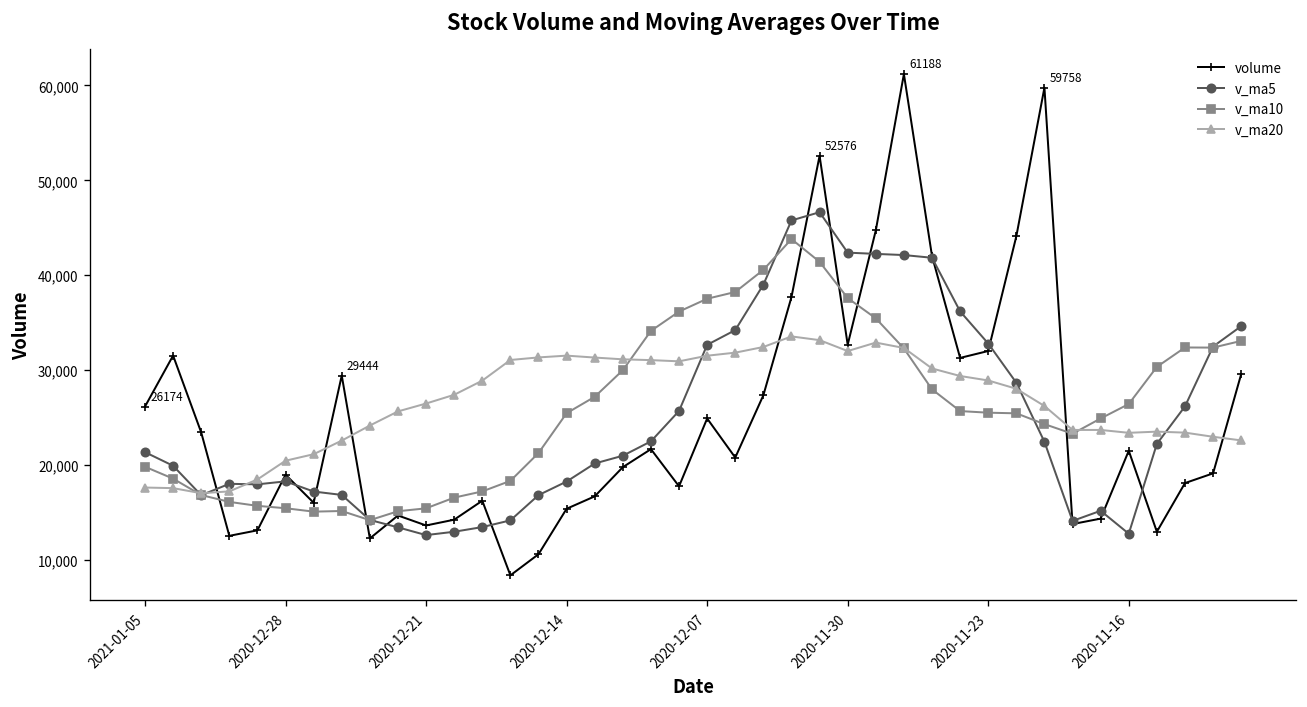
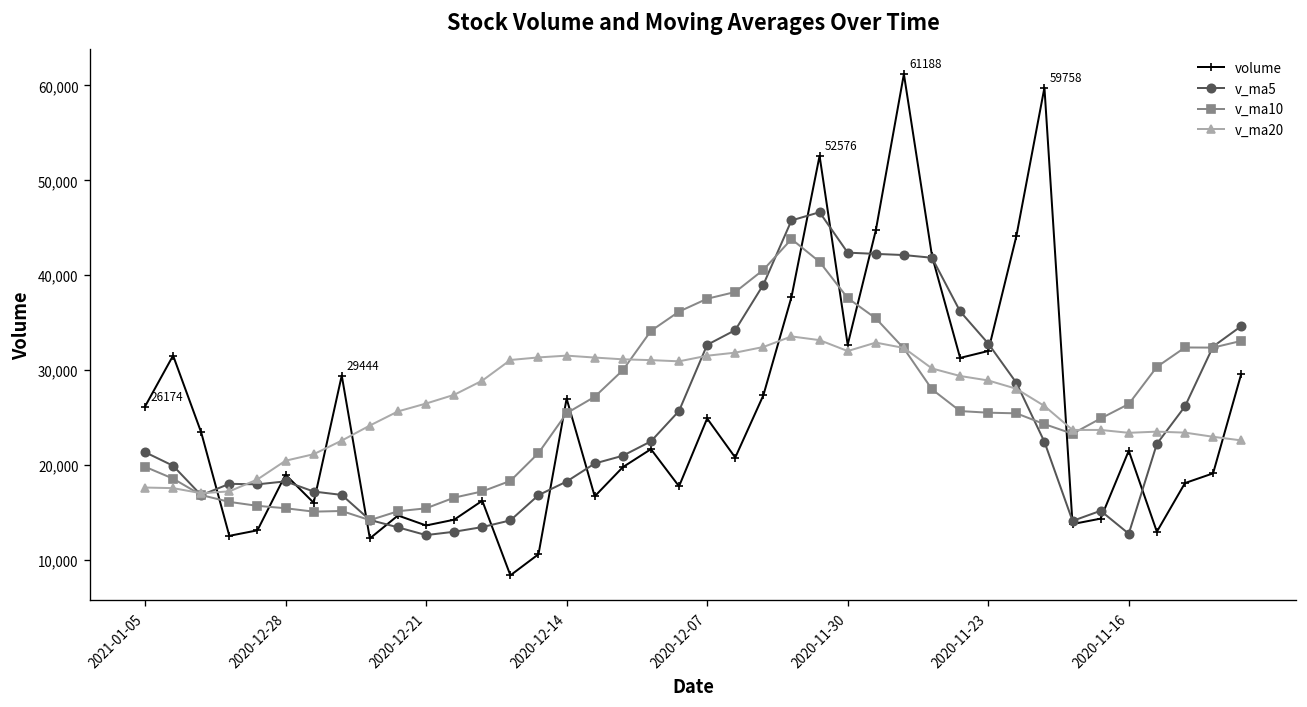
volume, 2020-12-14: 15,000 -> 27,000
